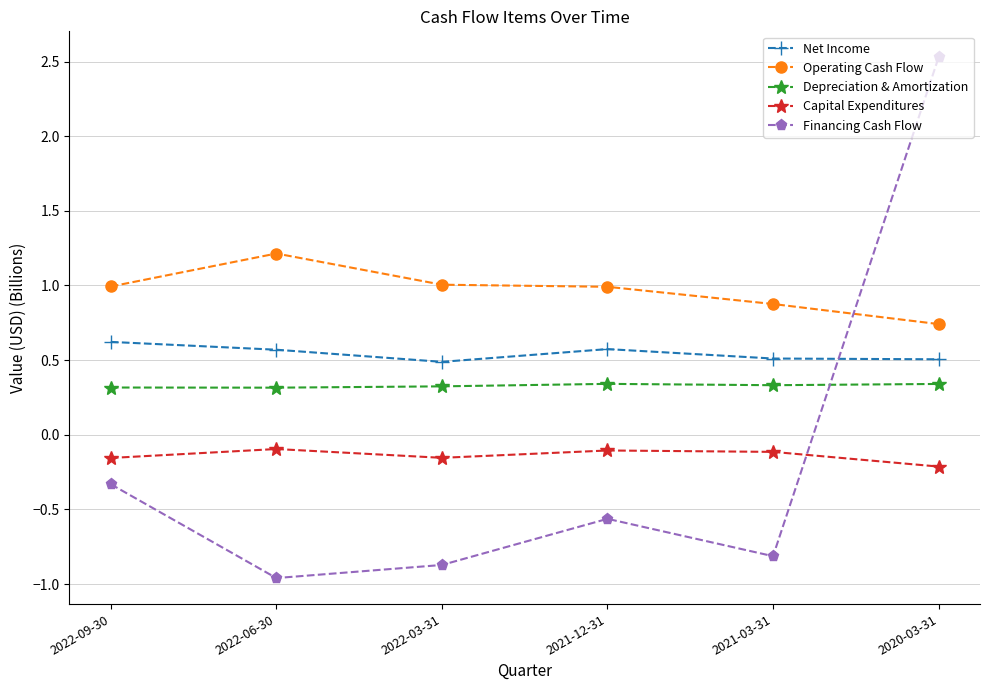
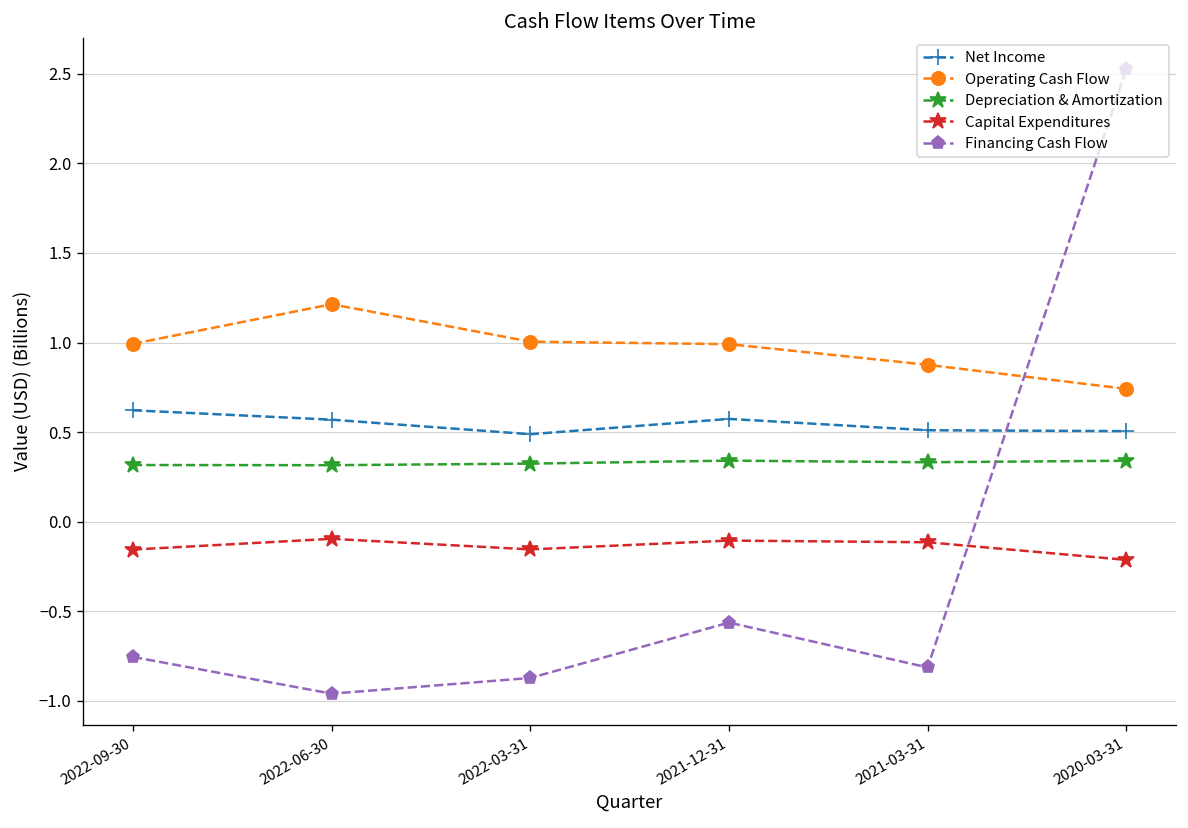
Financing Cash Flow, 2022-09-30: -0.33 -> -0.76
